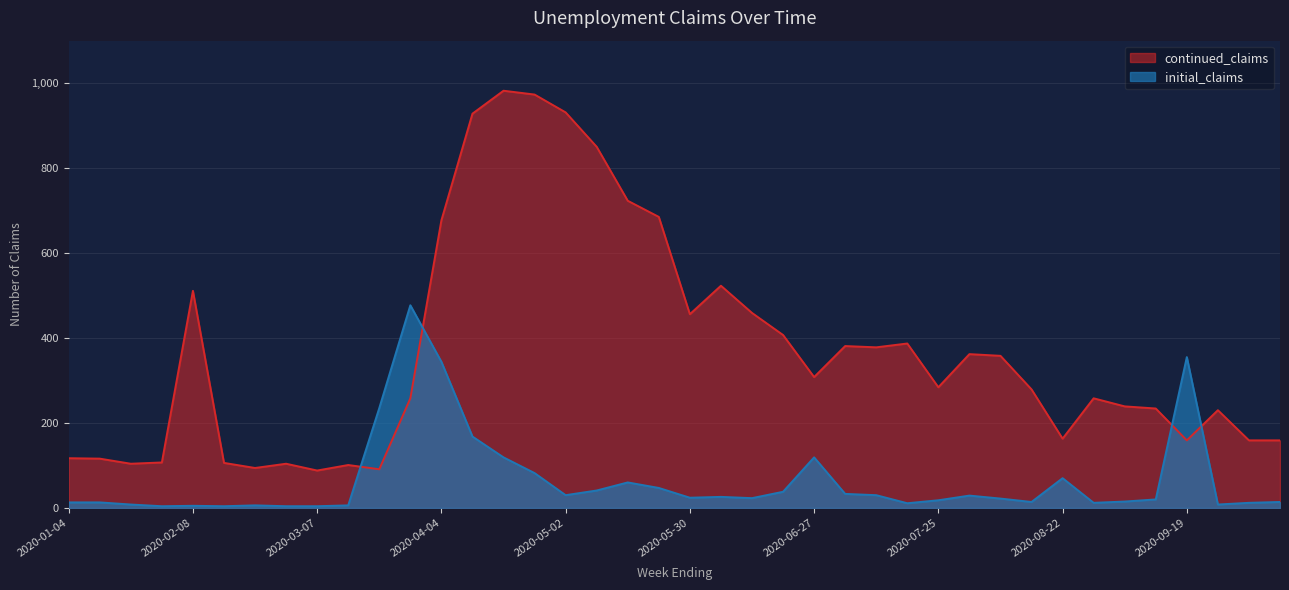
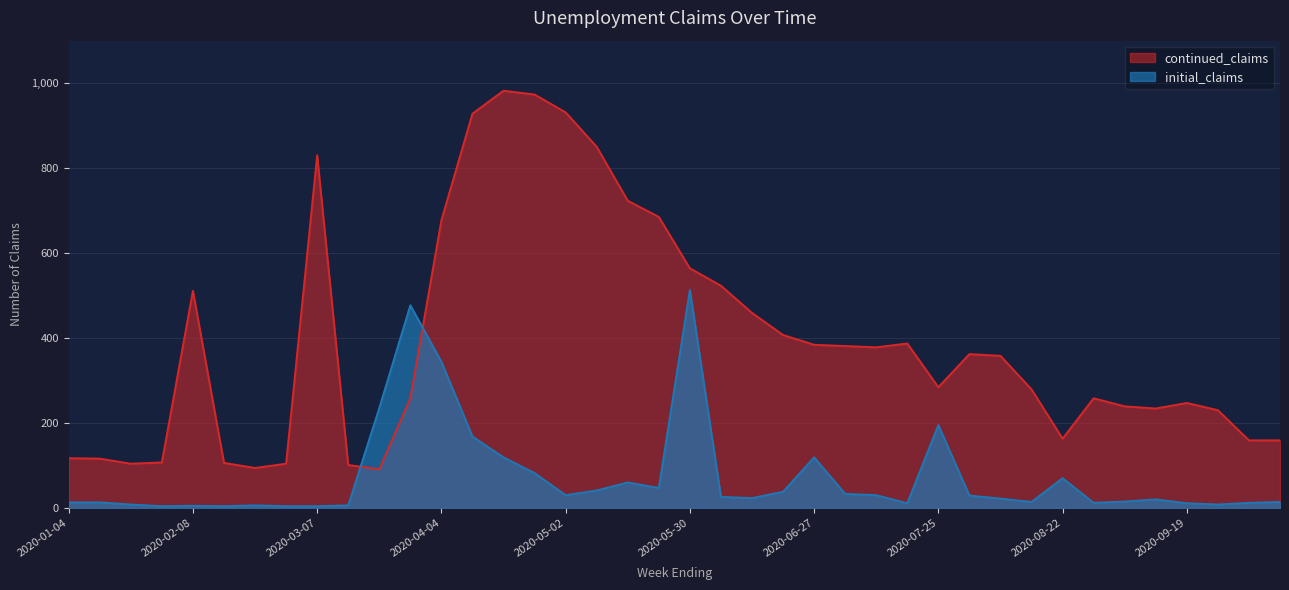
continued_claims, 2020-03-07: 90 -> 830
continued_claims, 2020-05-30: 460 -> 560
initial_claims, 2020-05-30: 20 -> 510
continued_claims, 2020-06-27: 310 -> 380
initial_claims, 2020-07-25: 20 -> 200
continued_claims, 2020-09-19: 160 -> 250
initial_claims, 2020-09-19: 360 -> 10
